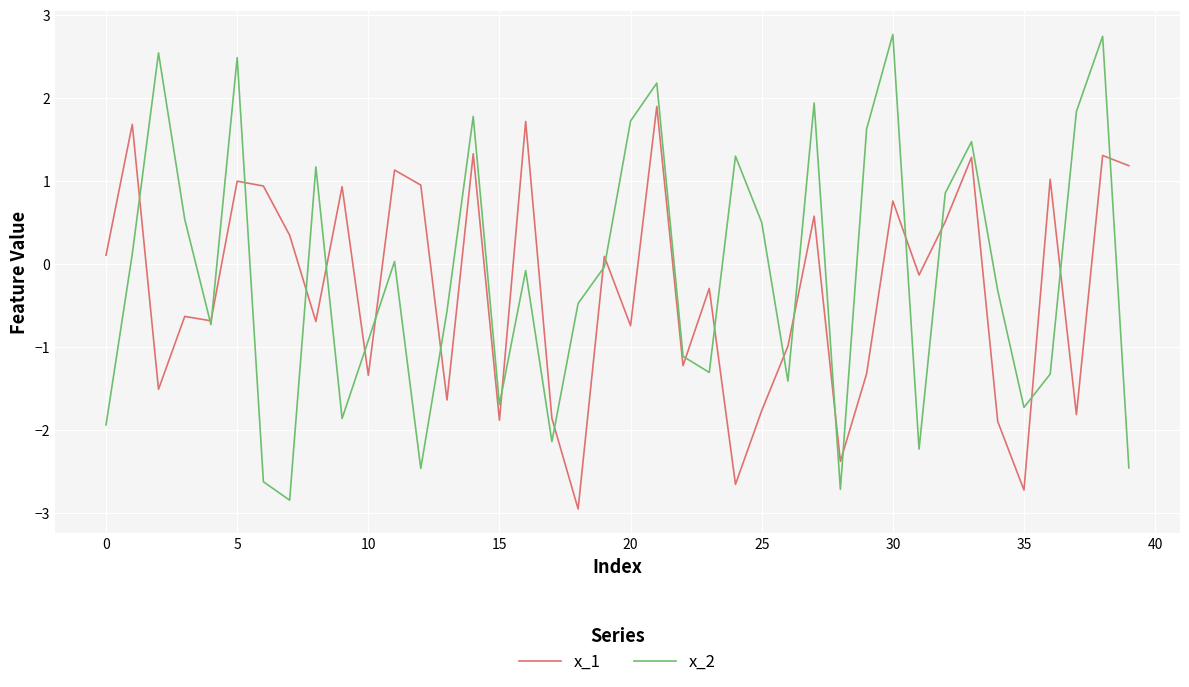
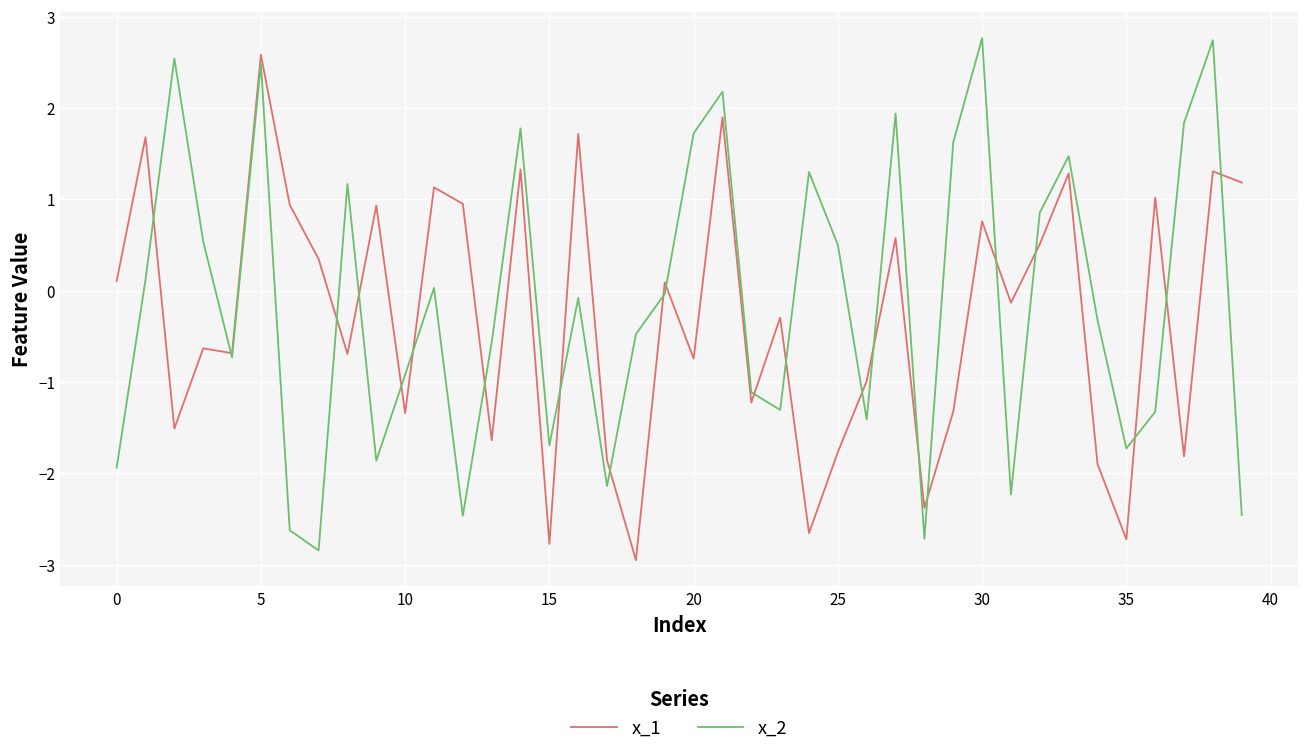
x_1, 5: 1.0 -> 2.6
x_1, 15: -1.9 -> -2.8
